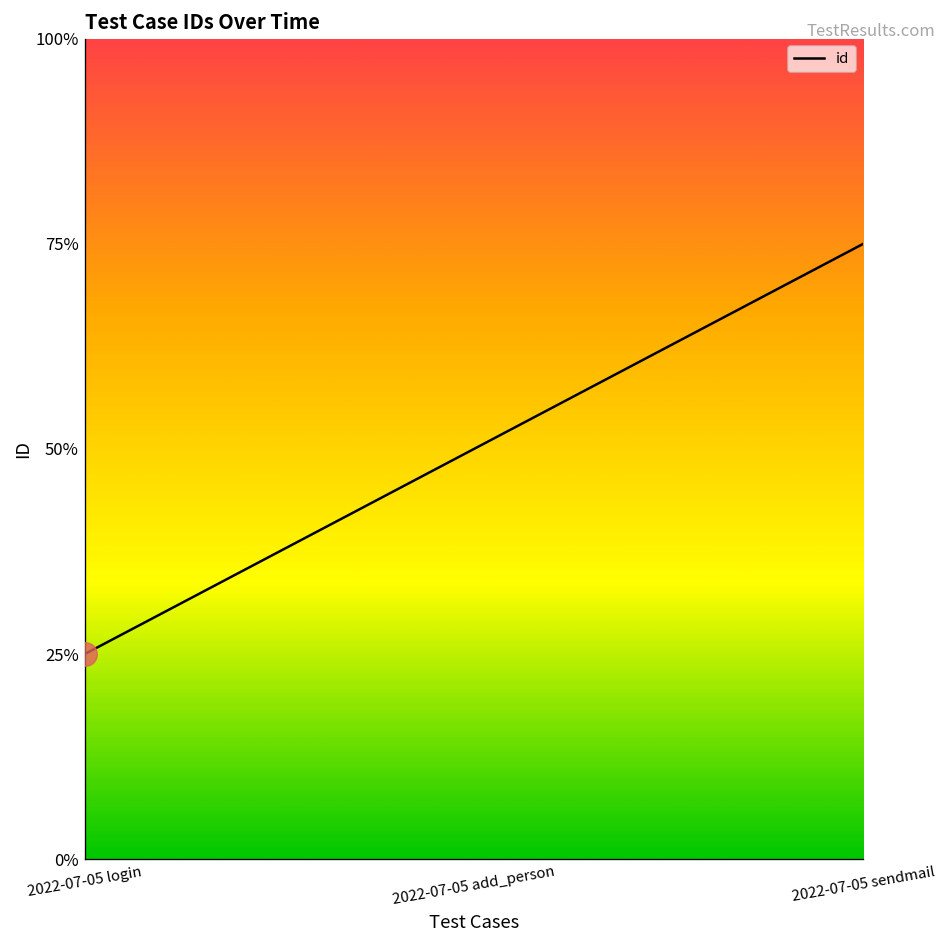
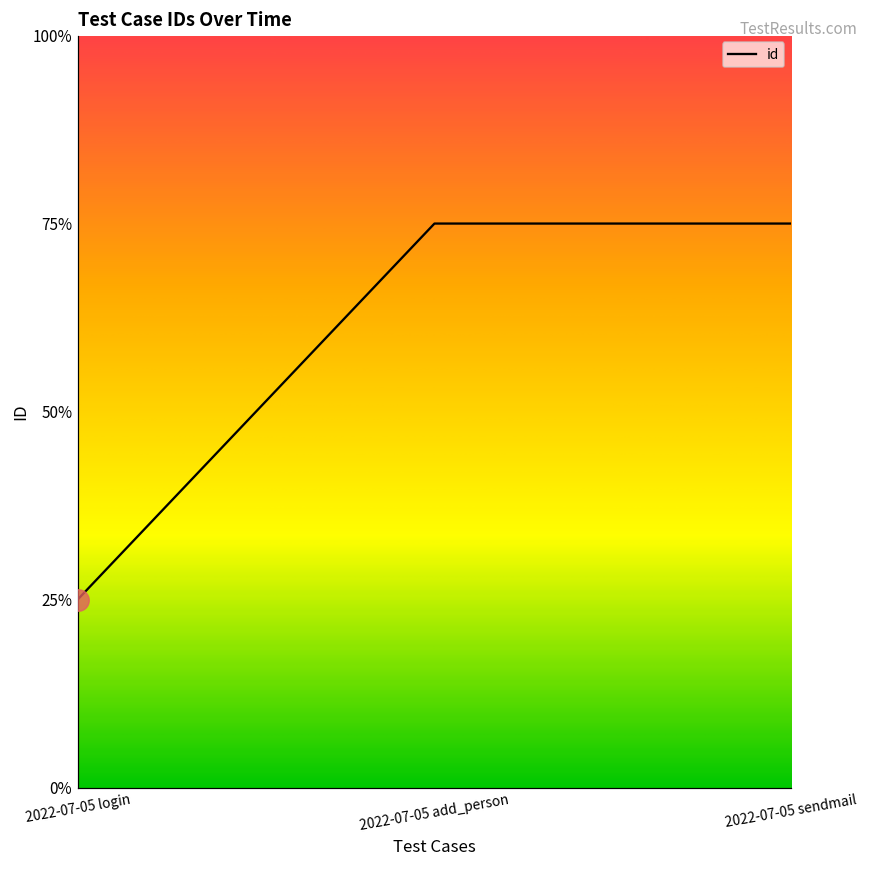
id, 2022-07-05 add_person: 50% -> 75%
